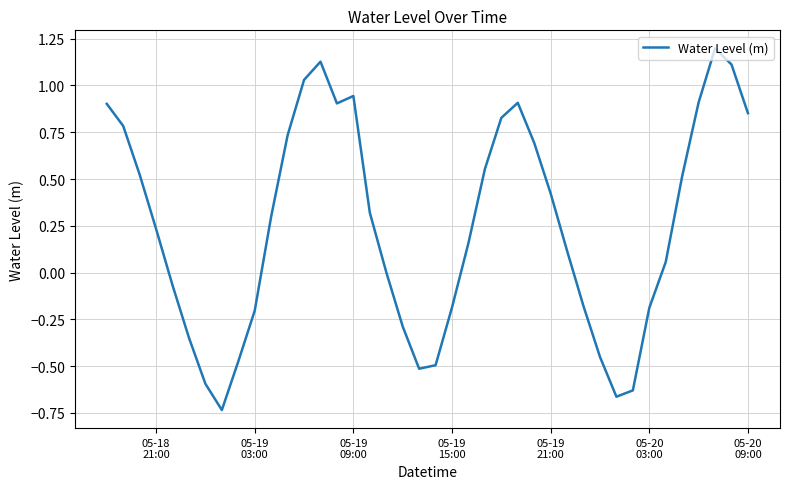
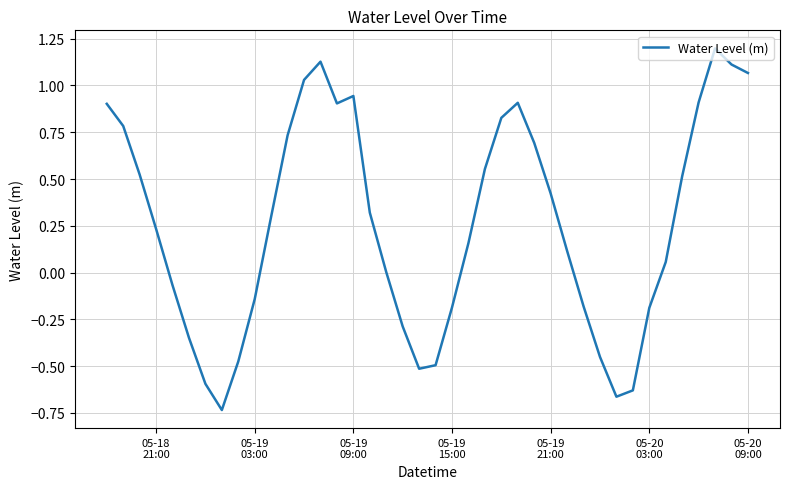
05-19 03:00: -0.20 -> -0.14
05-20 09:00: 0.85 -> 1.07
